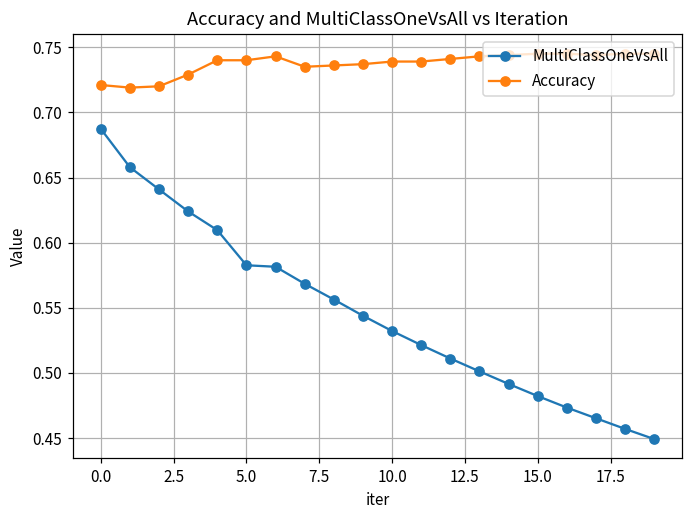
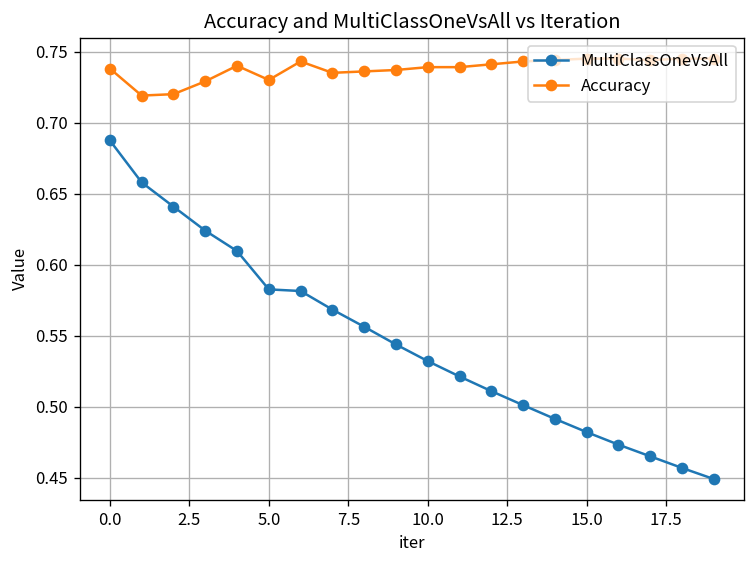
Accuracy, 0.0: 0.721 -> 0.738
Accuracy, 5.0: 0.74 -> 0.73
